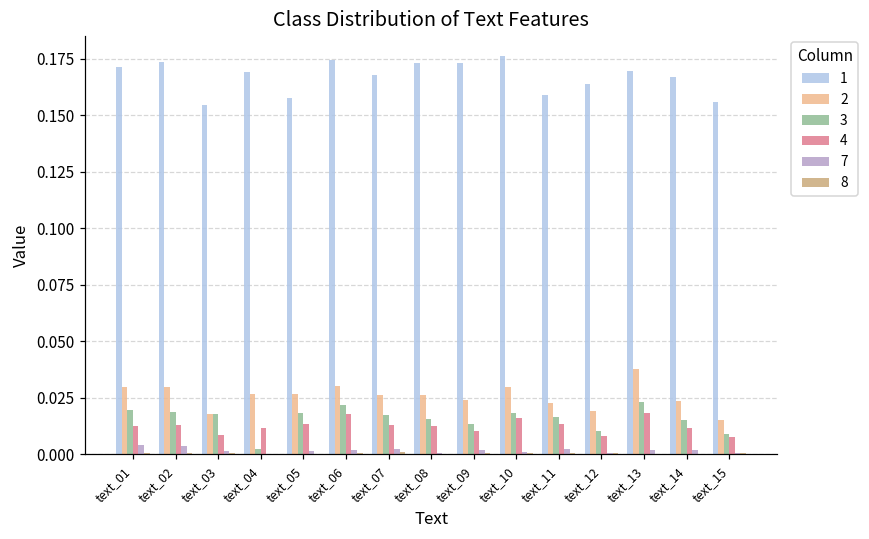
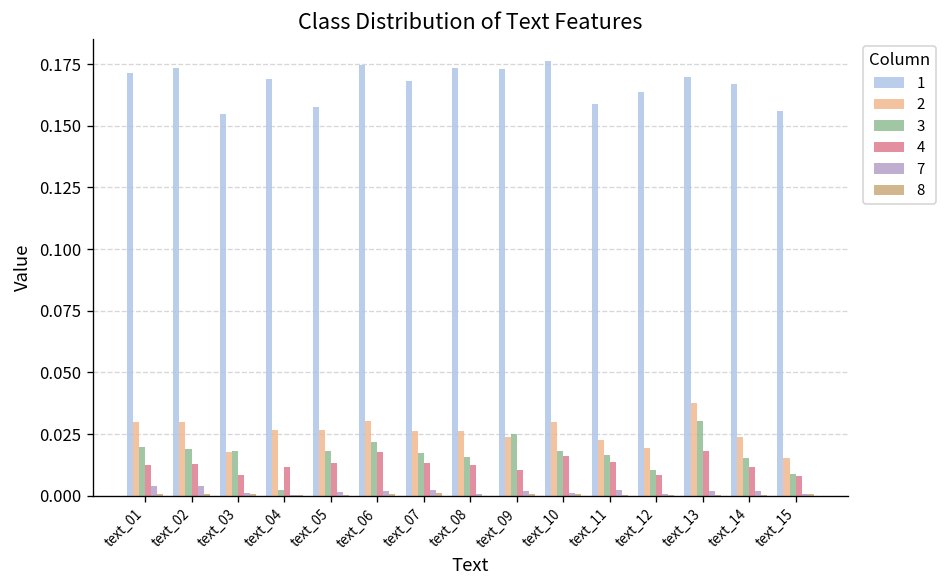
3, text_09: 0.014 -> 0.025
3, text_13: 0.023 -> 0.030
